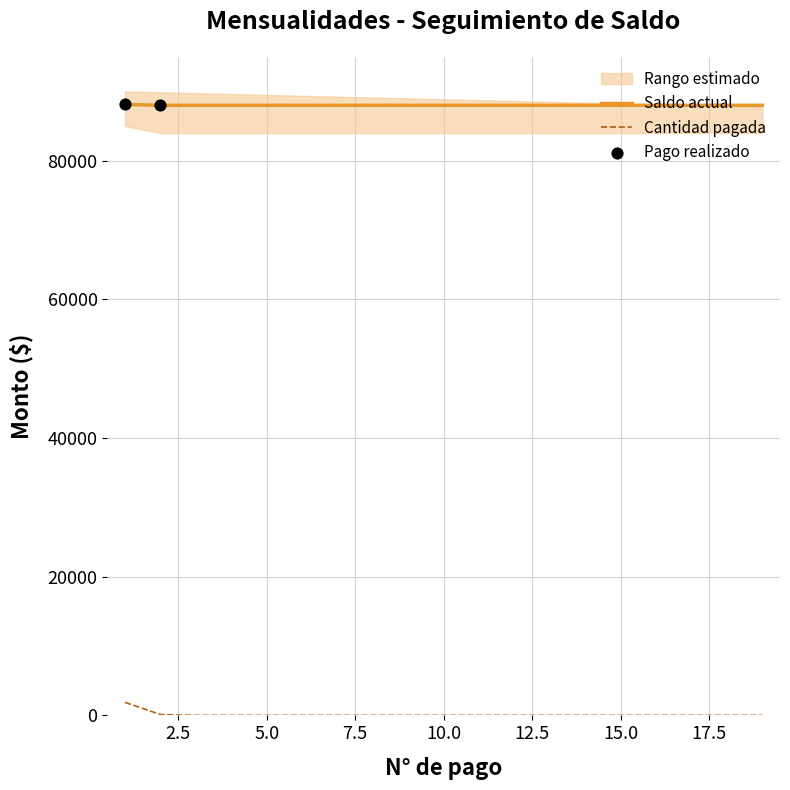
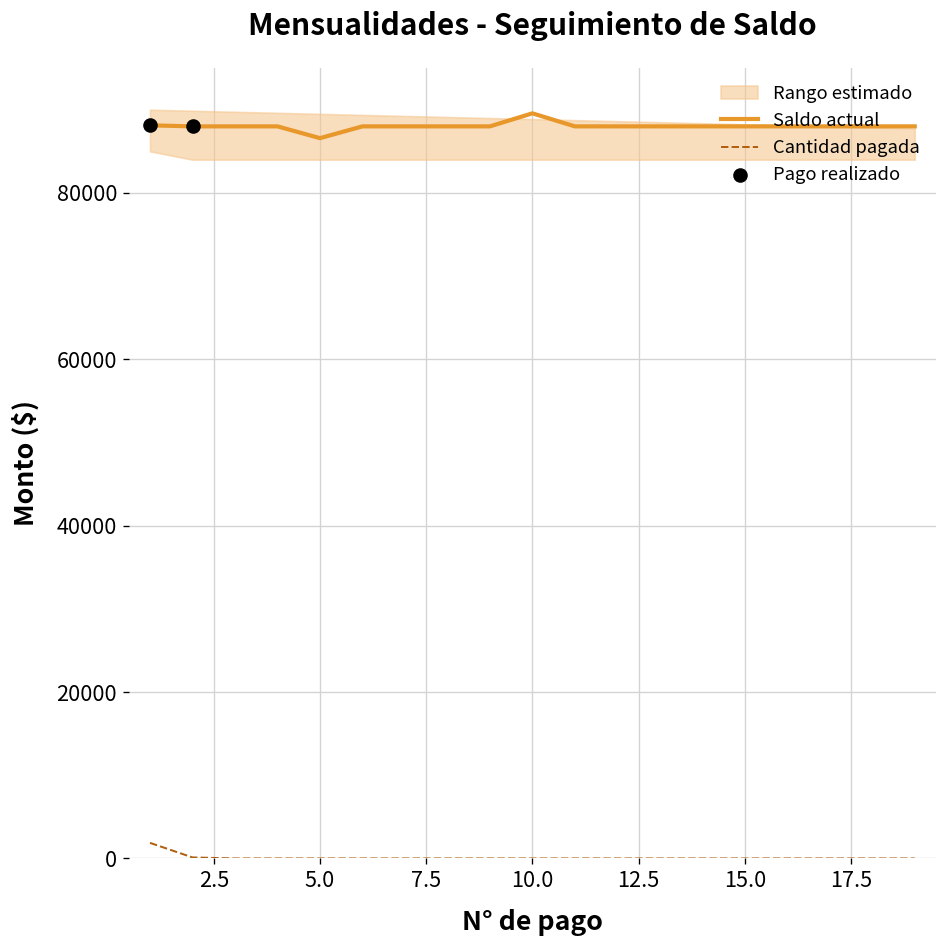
Saldo actual, 5.0: 88000 -> 87000
Saldo actual, 10.0: 88000 -> 90000
